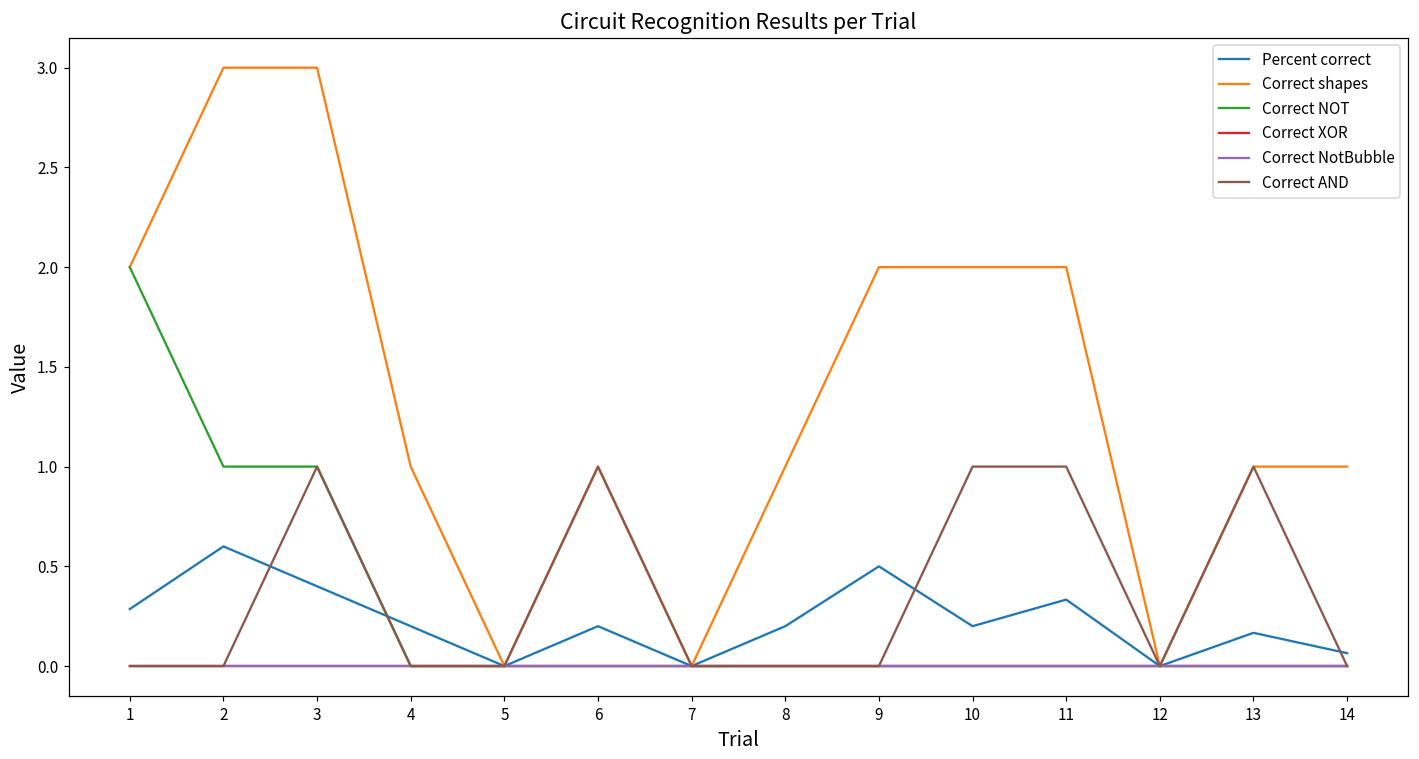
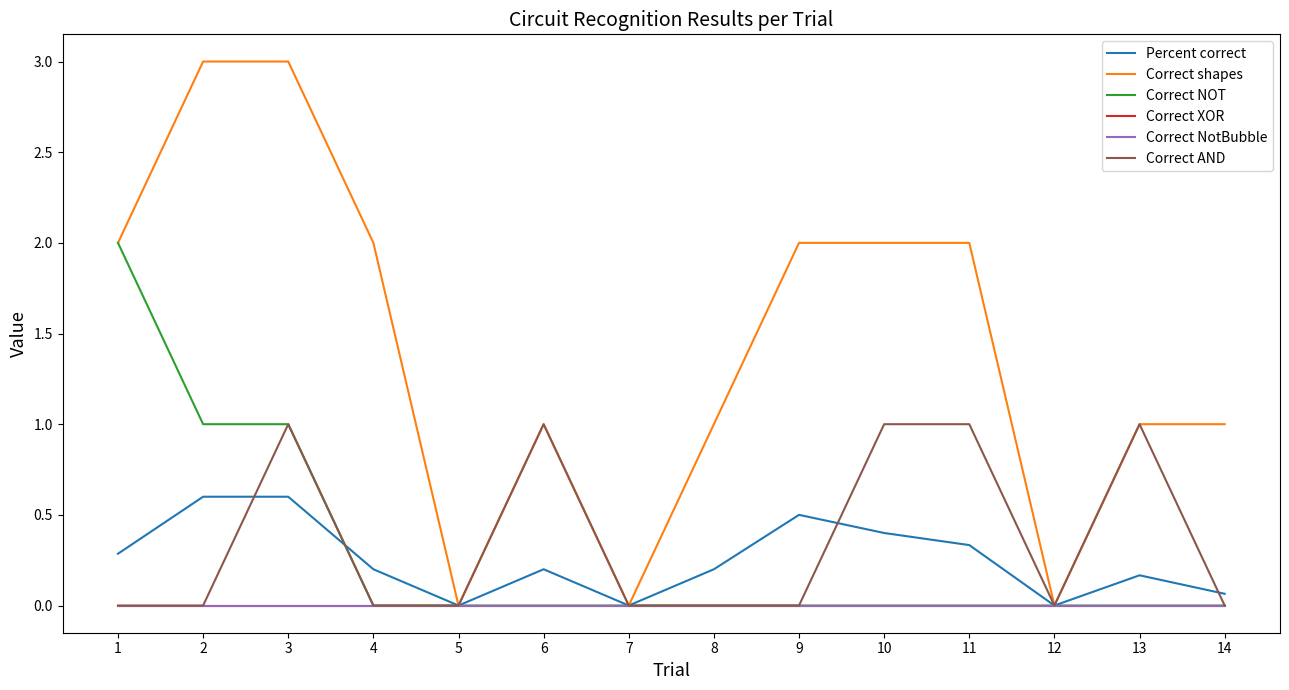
Percent correct, 3: 0.4 -> 0.6
Correct shapes, 4: 1 -> 2
Percent correct, 10: 0.2 -> 0.4
